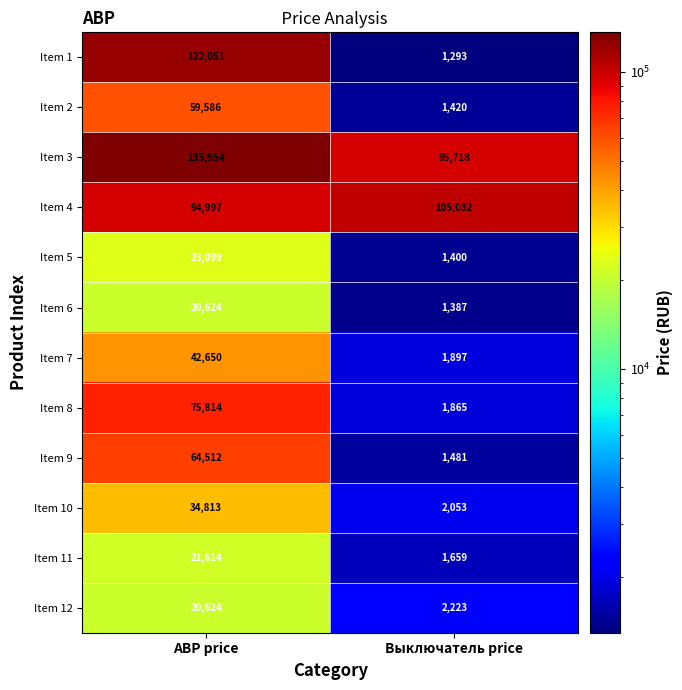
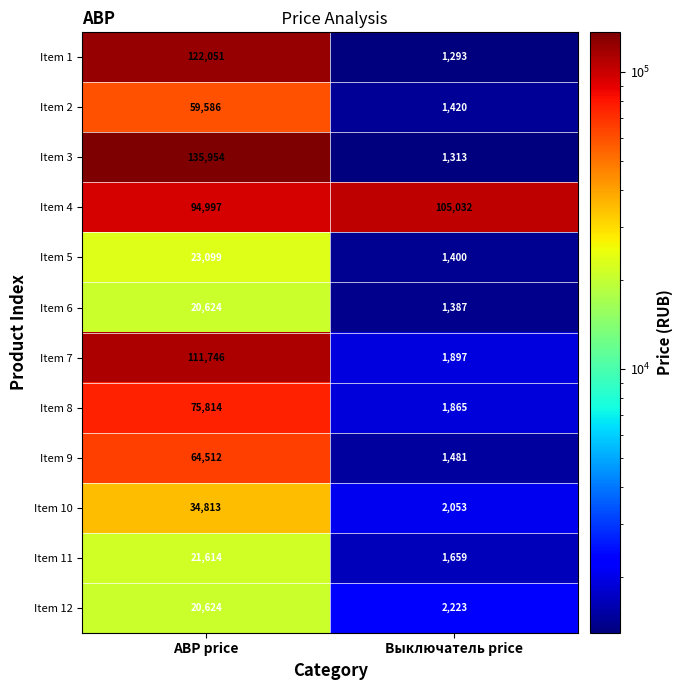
Item 3, Выключатель price: 95,718 -> 1,313
Item 7, АВР price: 42,650 -> 111,746
